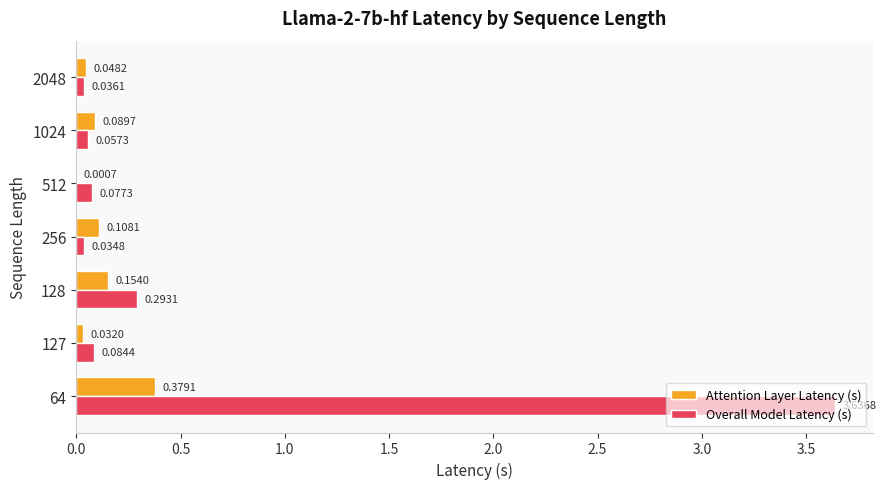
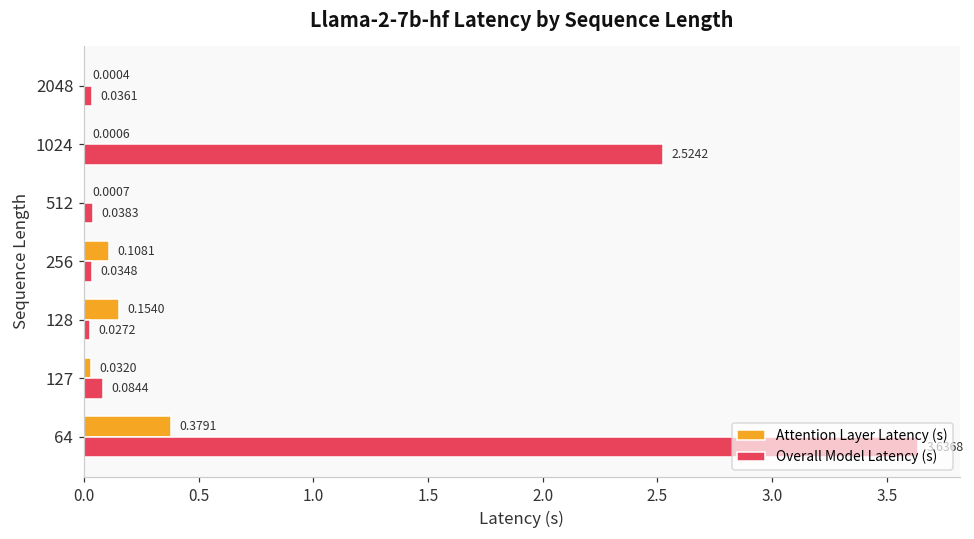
Attention Layer Latency (s), 2048: 0.0482 -> 0.0004
Attention Layer Latency (s), 1024: 0.0897 -> 0.0006
Overall Model Latency (s), 1024: 0.0573 -> 2.5242
Overall Model Latency (s), 512: 0.0773 -> 0.0383
Overall Model Latency (s), 128: 0.2931 -> 0.0272
